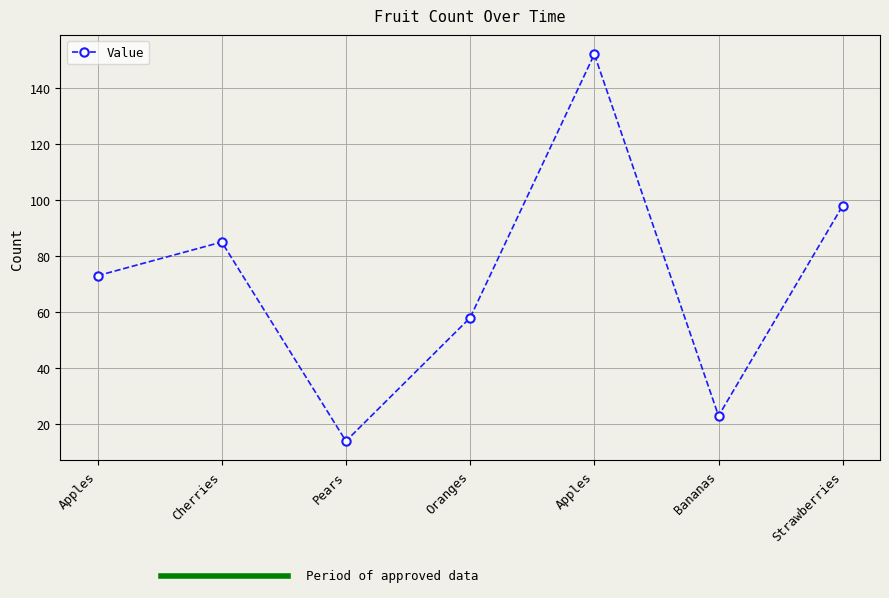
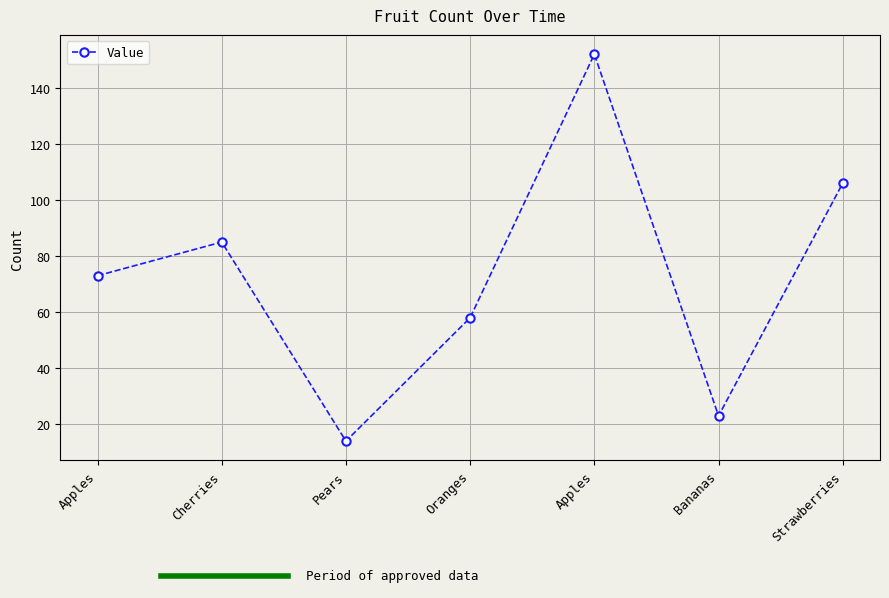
Strawberries: 98 -> 106
